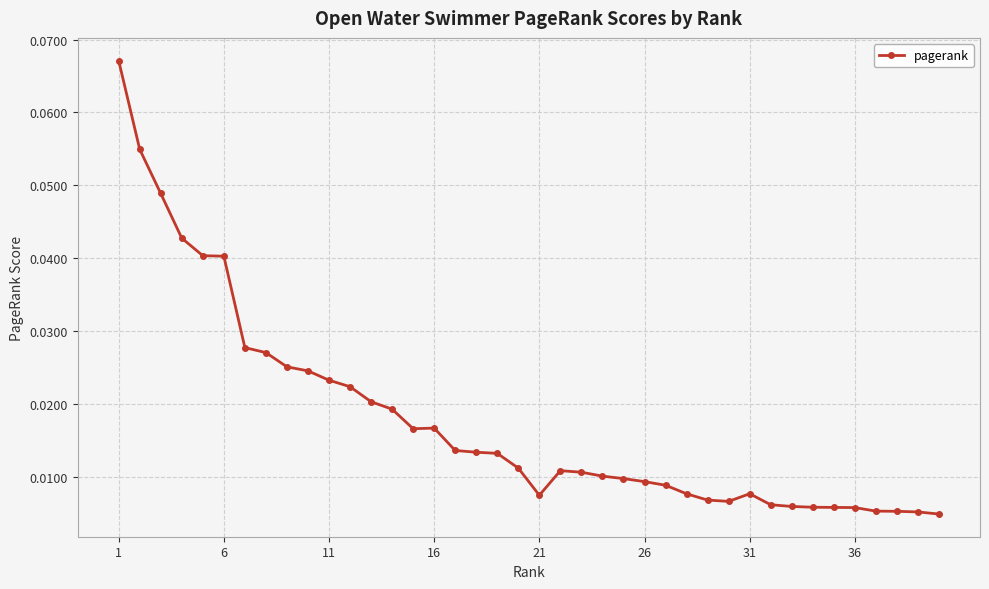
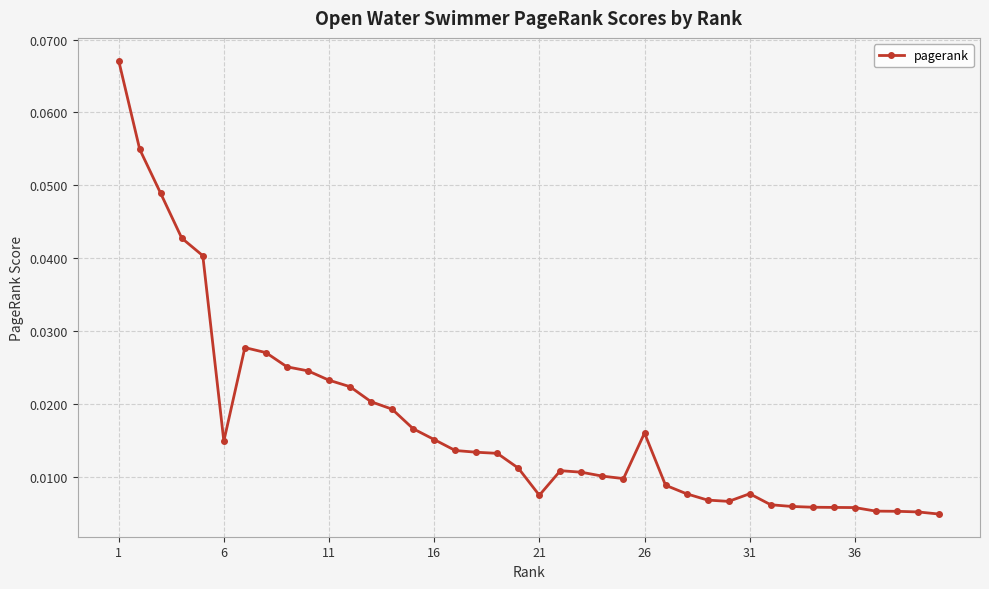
6: 0.040 -> 0.015
16: 0.017 -> 0.015
26: 0.009 -> 0.016
